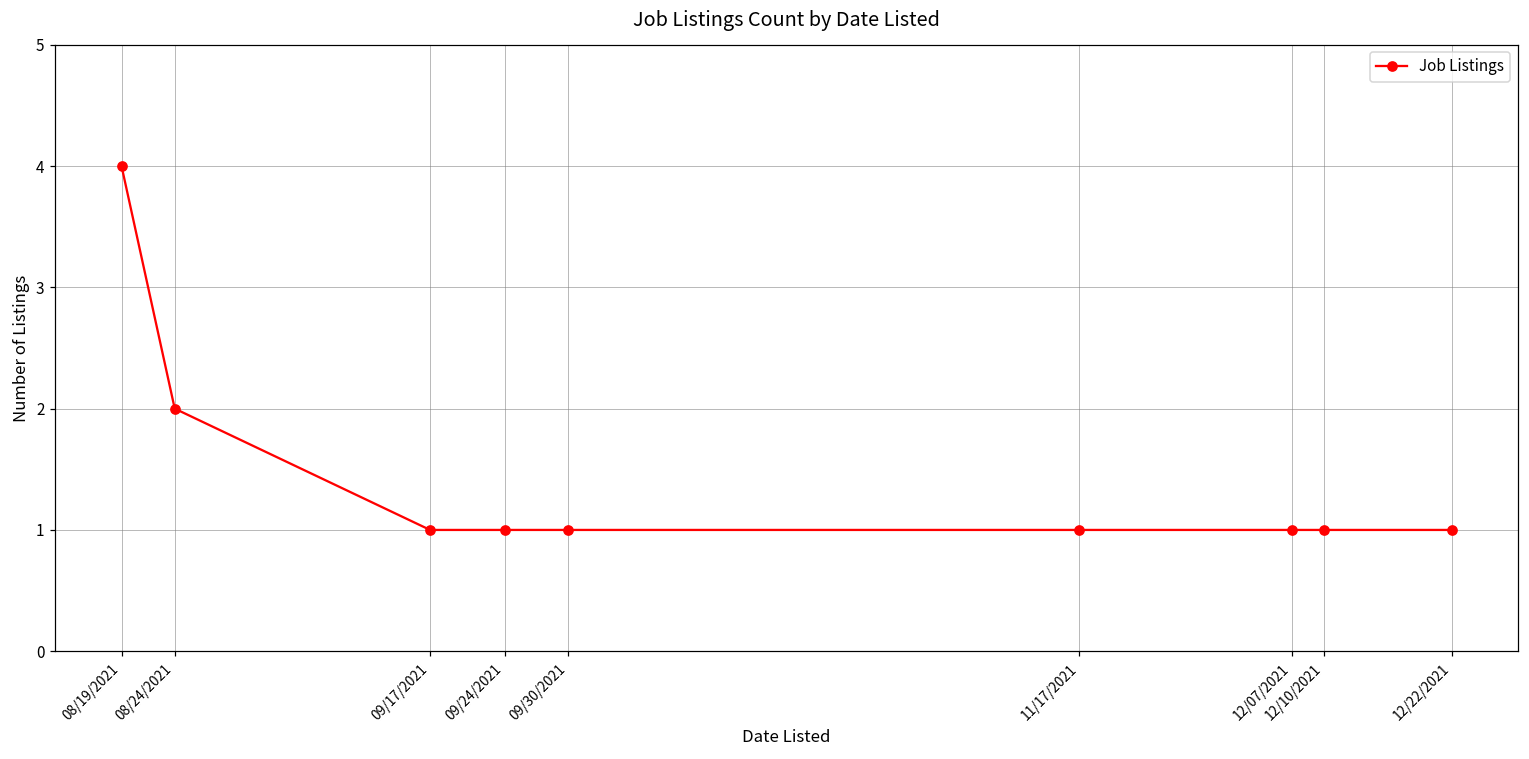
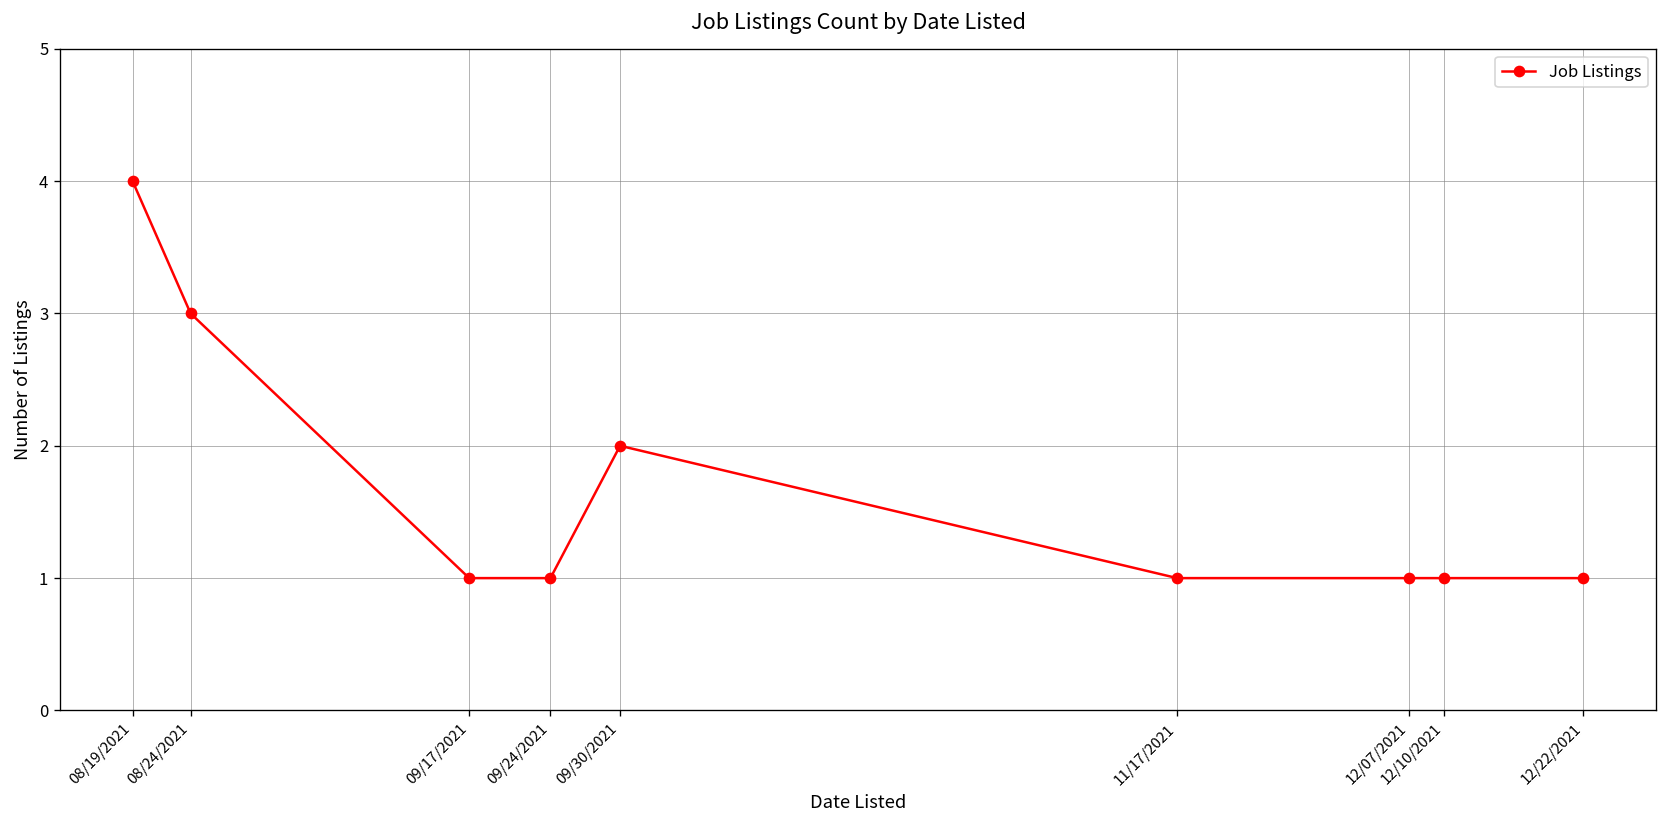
08/24/2021: 2 -> 3
09/30/2021: 1 -> 2
